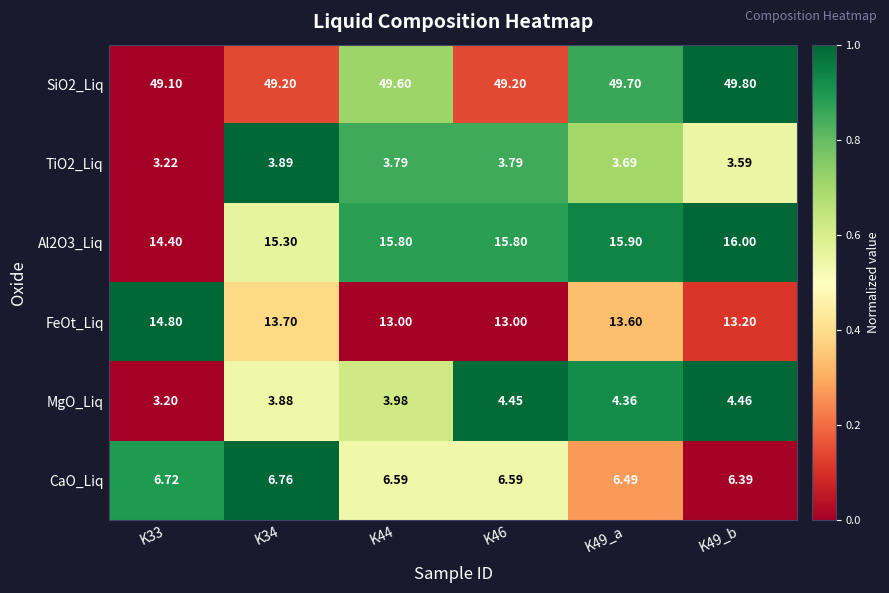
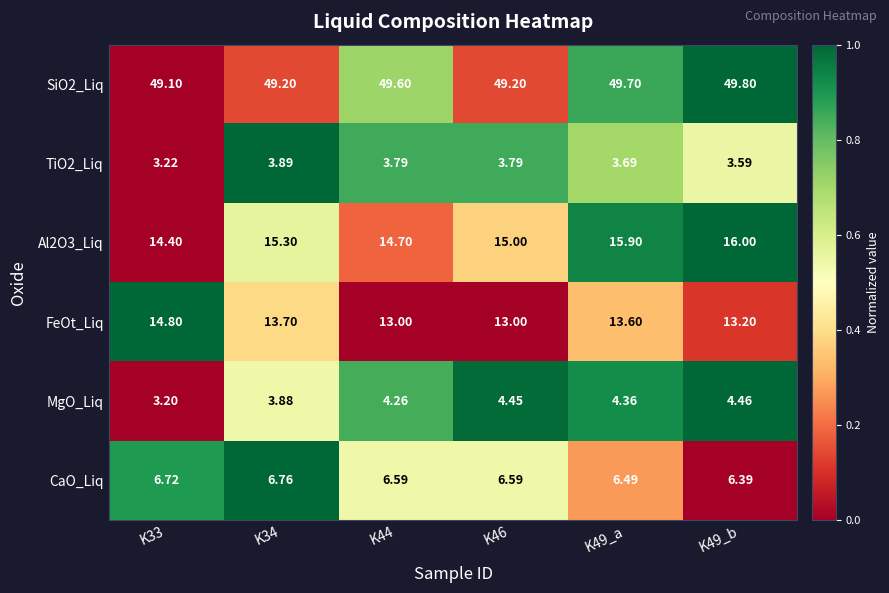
Al2O3_Liq, K44: 15.80 -> 14.70
Al2O3_Liq, K46: 15.80 -> 15.00
MgO_Liq, K44: 3.98 -> 4.26
